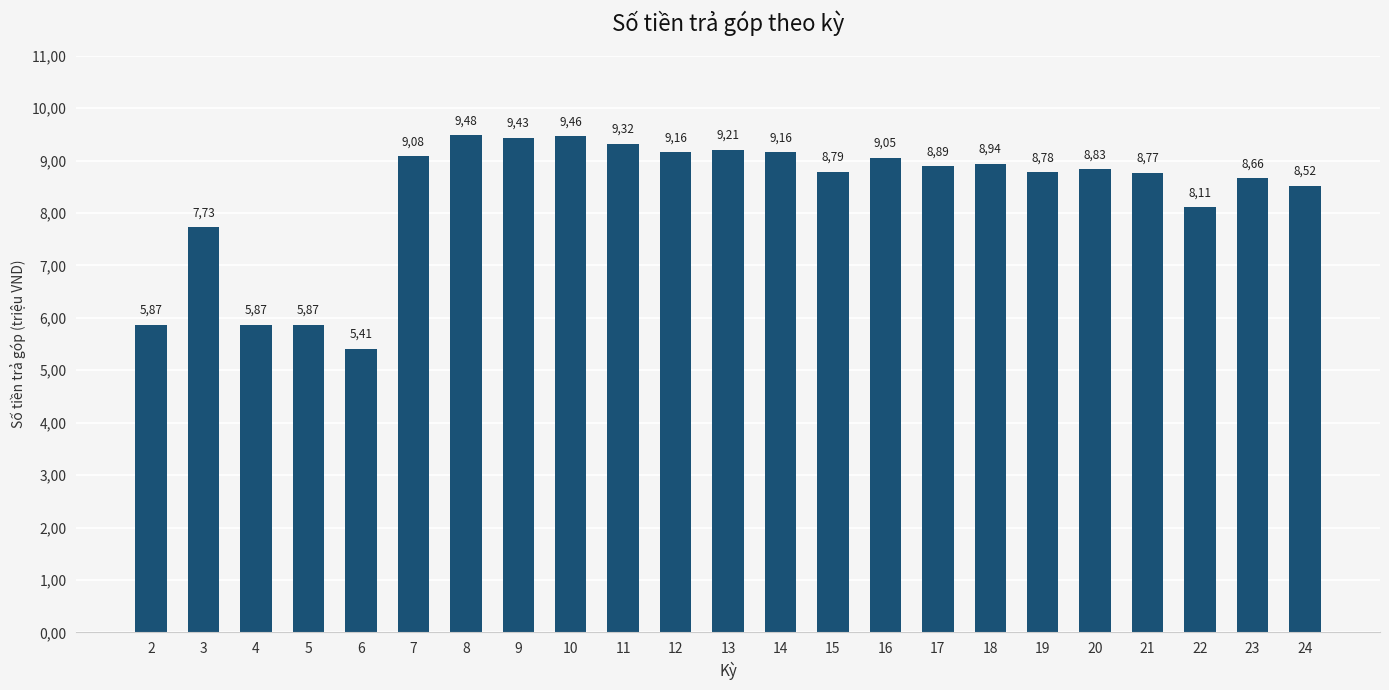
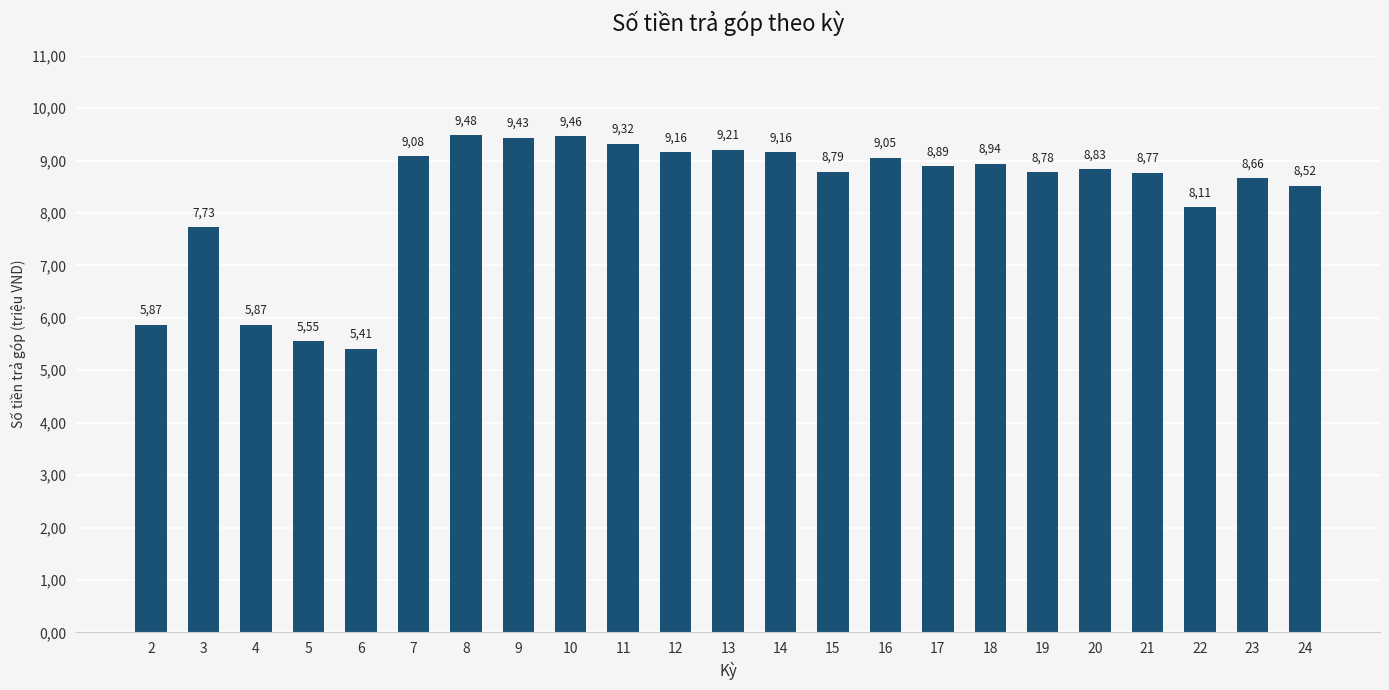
5: 5,87 -> 5,55
